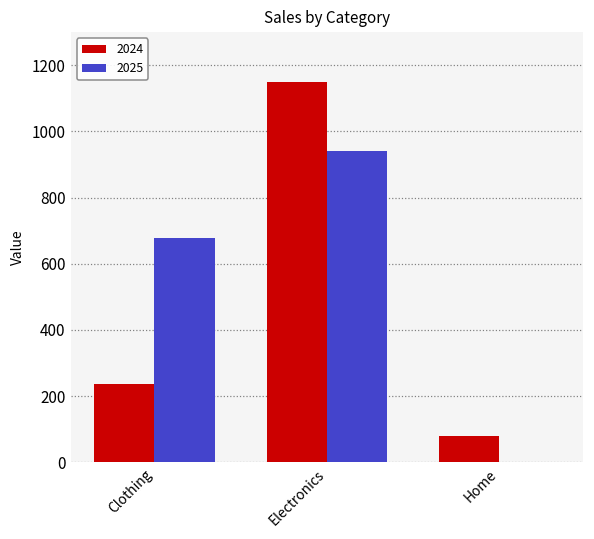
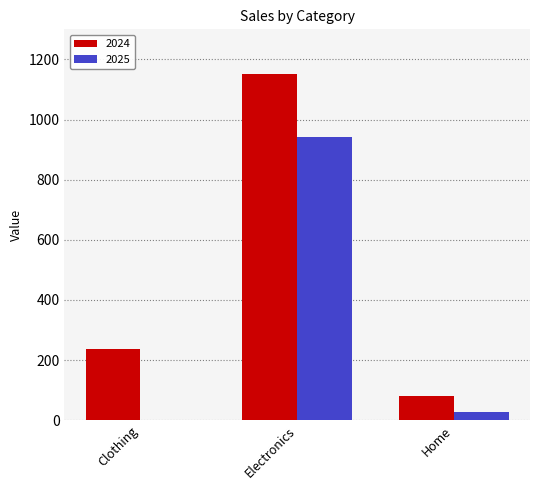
2025, Clothing: 680 -> 0
2025, Home: 0 -> 30
